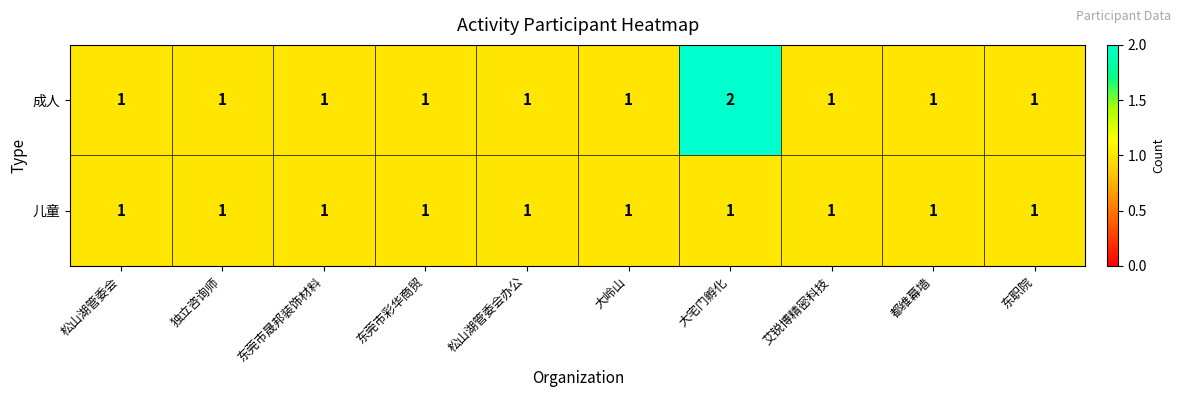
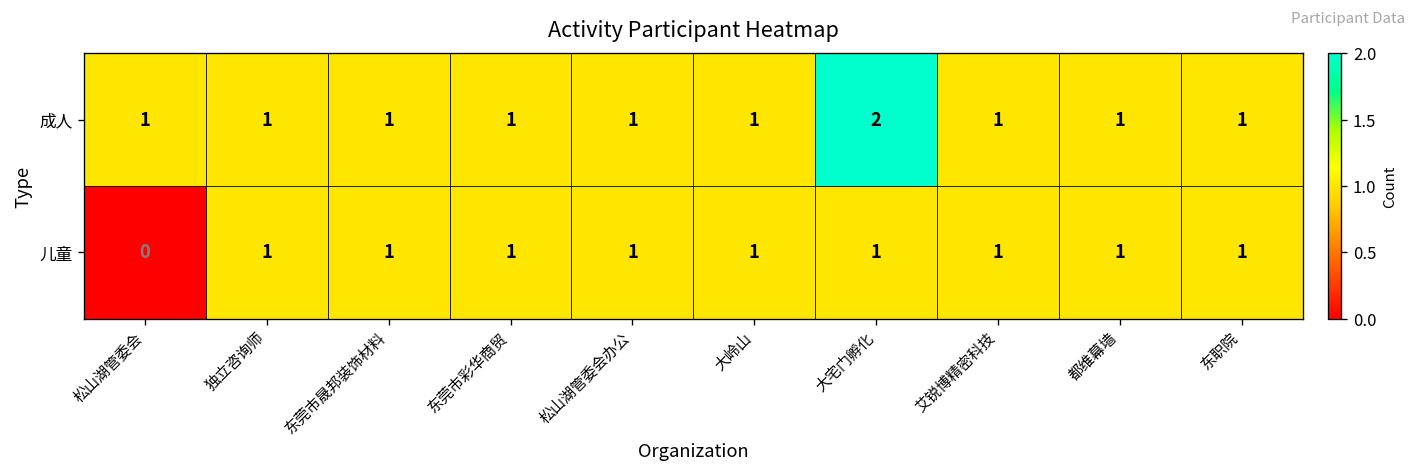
儿童, 松山湖管委会: 1 -> 0
